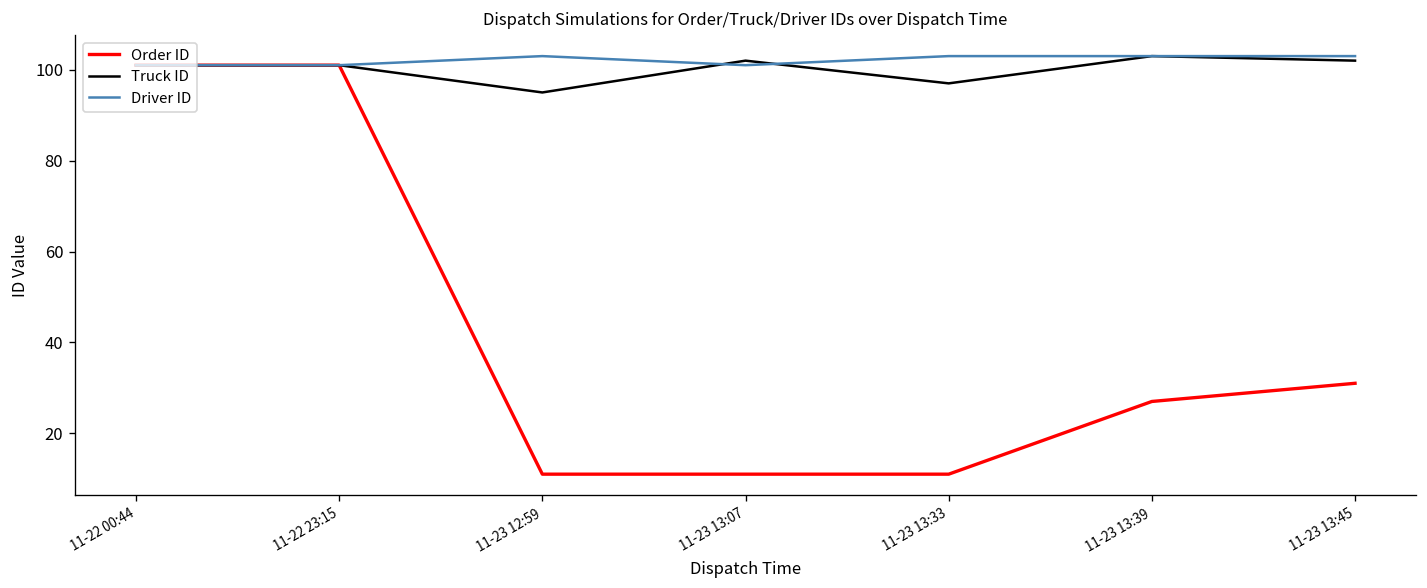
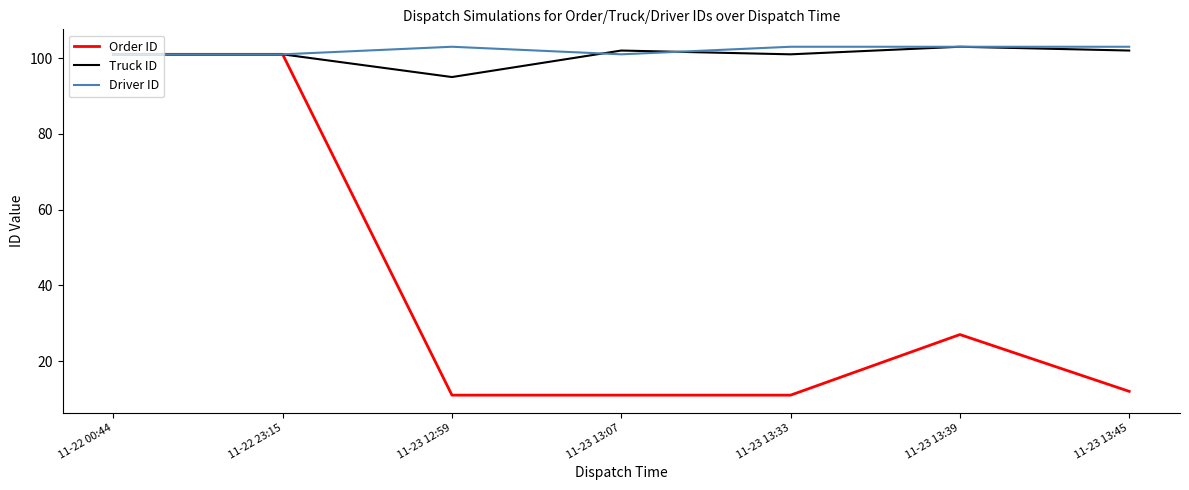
Truck ID, 11-23 13:33: 97 -> 101
Order ID, 11-23 13:45: 31 -> 12
